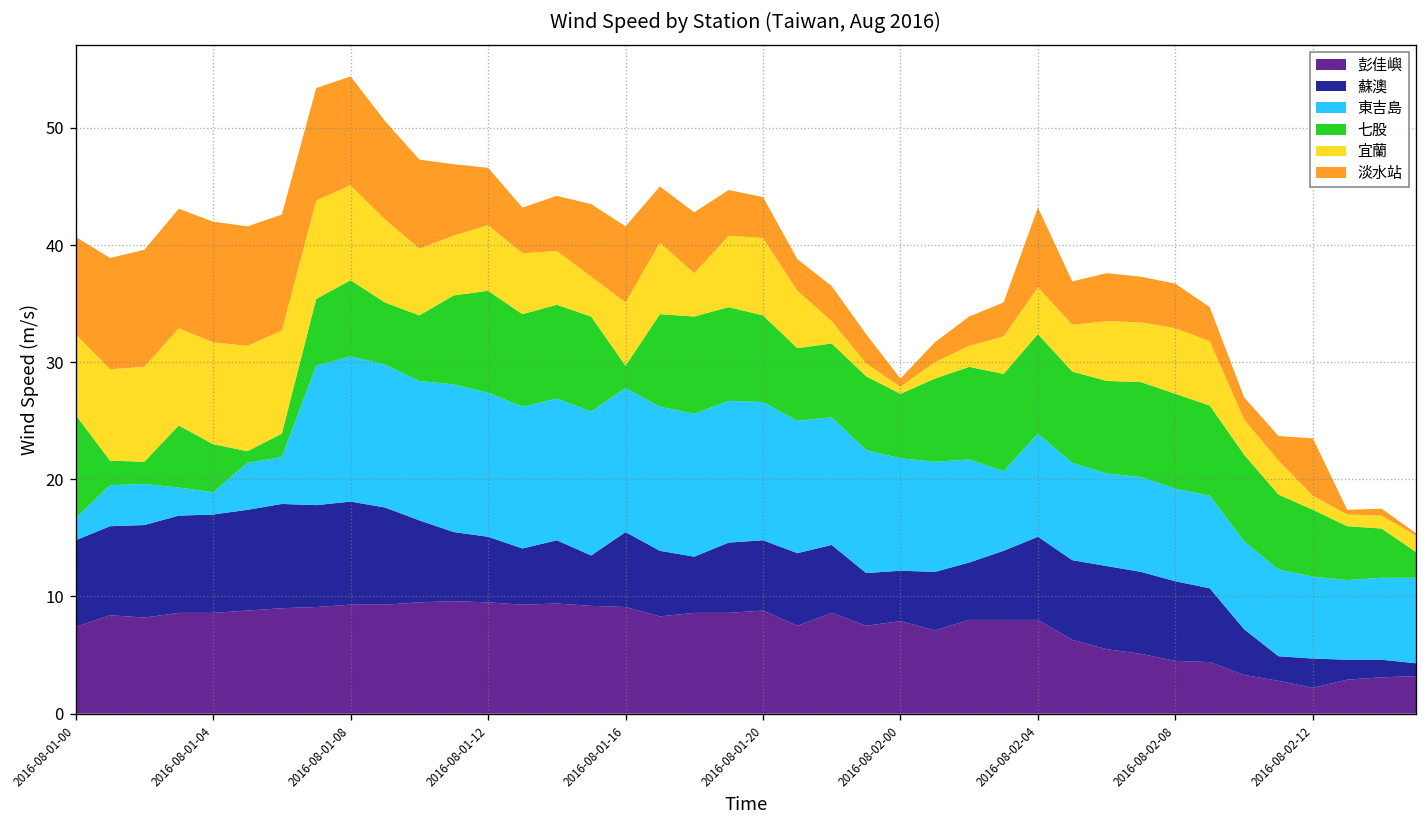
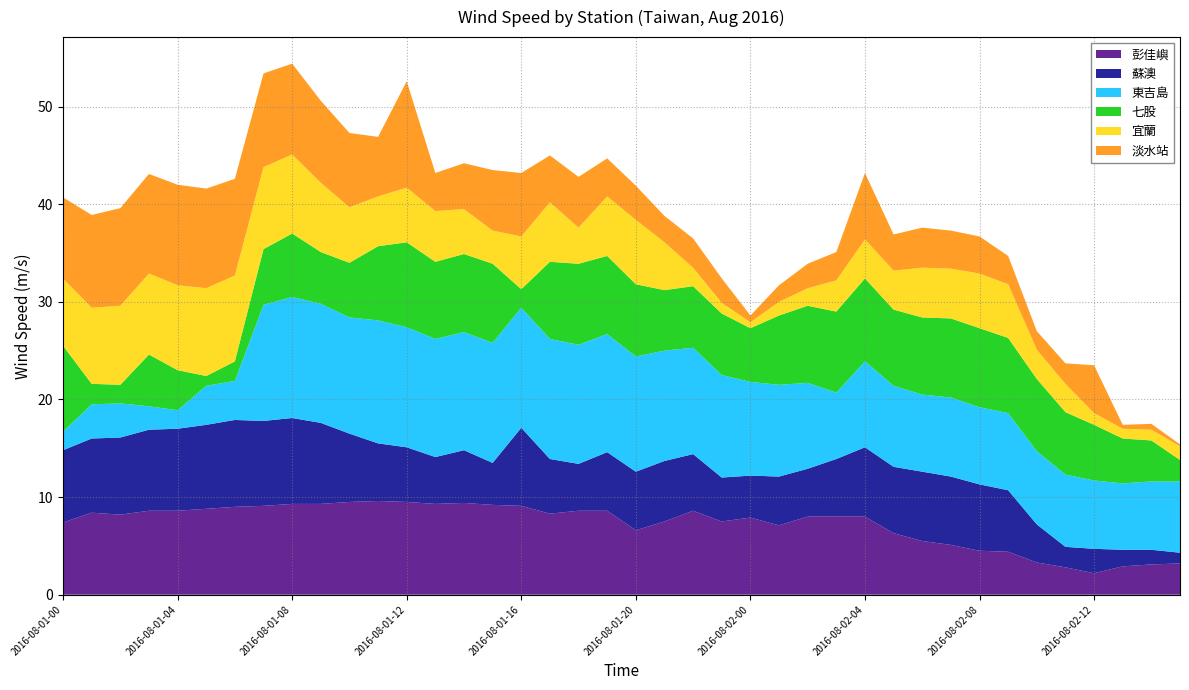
淡水站, 2016-08-01-12: 5 -> 11
蘇澳, 2016-08-01-16: 6 -> 8
彭佳嶼, 2016-08-01-20: 9 -> 7
